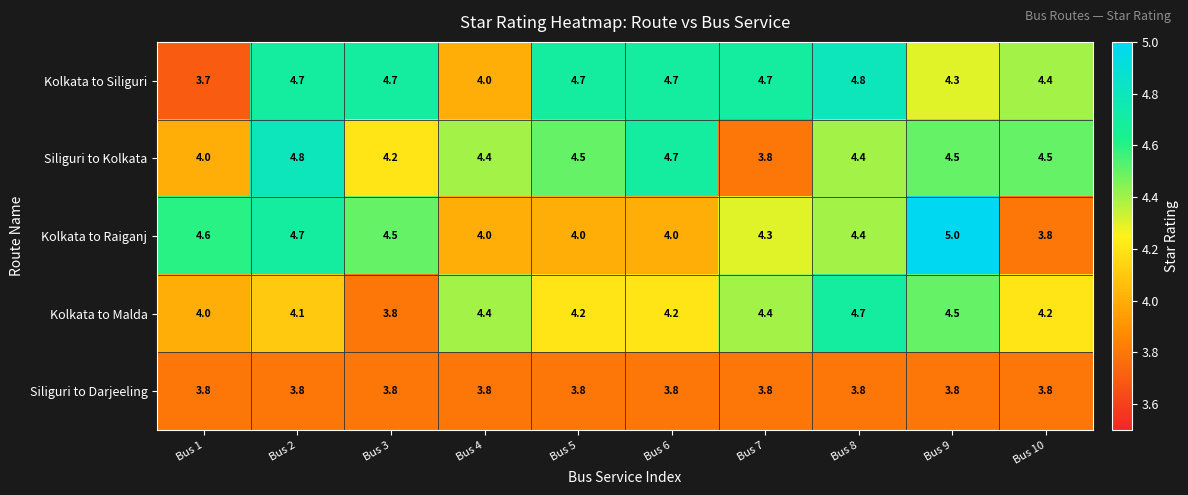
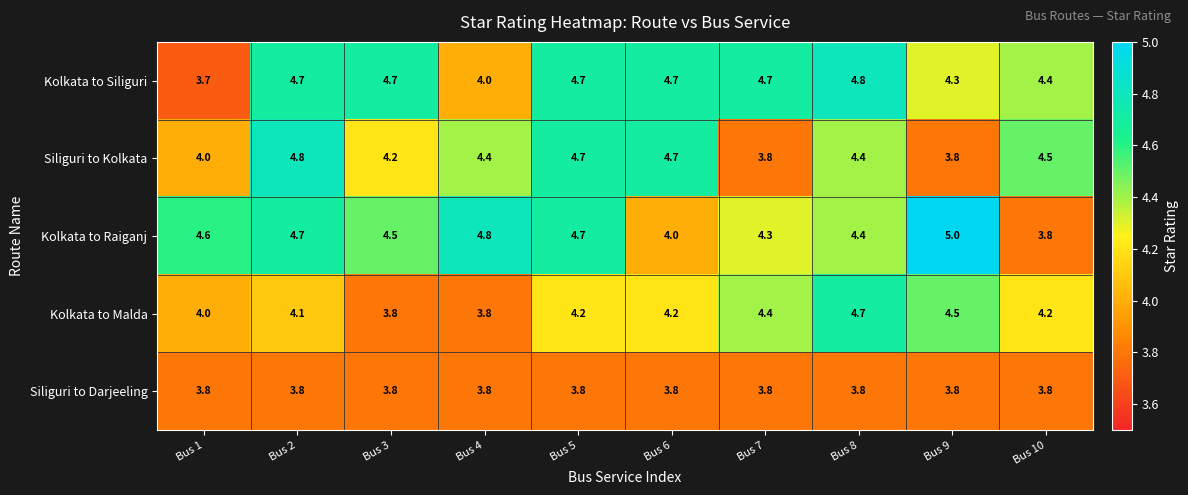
Siliguri to Kolkata, Bus 5: 4.5 -> 4.7
Siliguri to Kolkata, Bus 9: 4.5 -> 3.8
Kolkata to Raiganj, Bus 4: 4.0 -> 4.8
Kolkata to Raiganj, Bus 5: 4.0 -> 4.7
Kolkata to Malda, Bus 4: 4.4 -> 3.8
